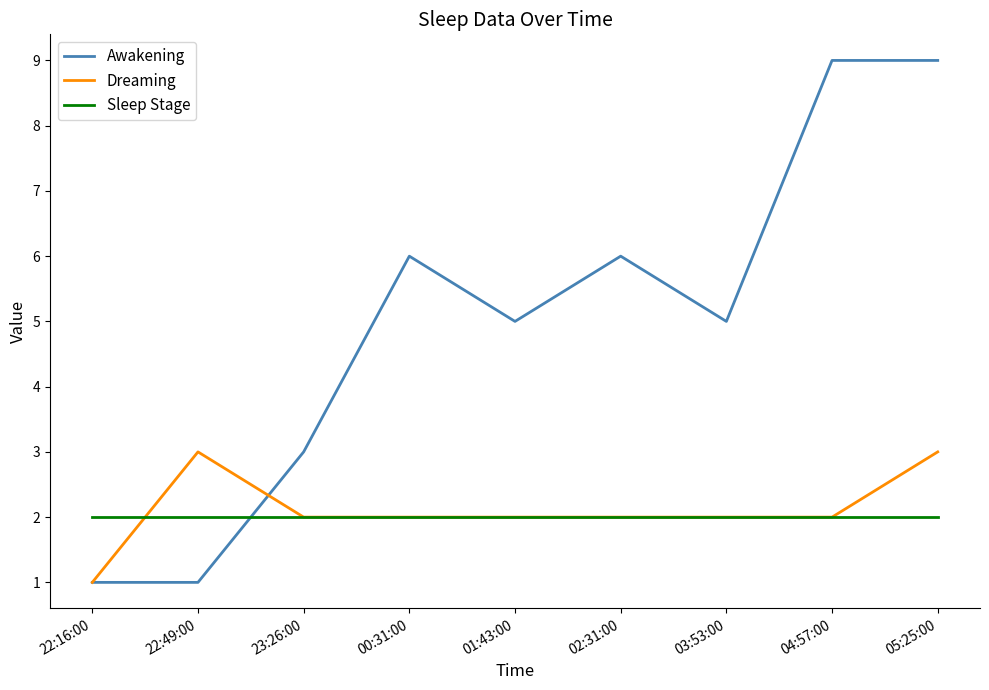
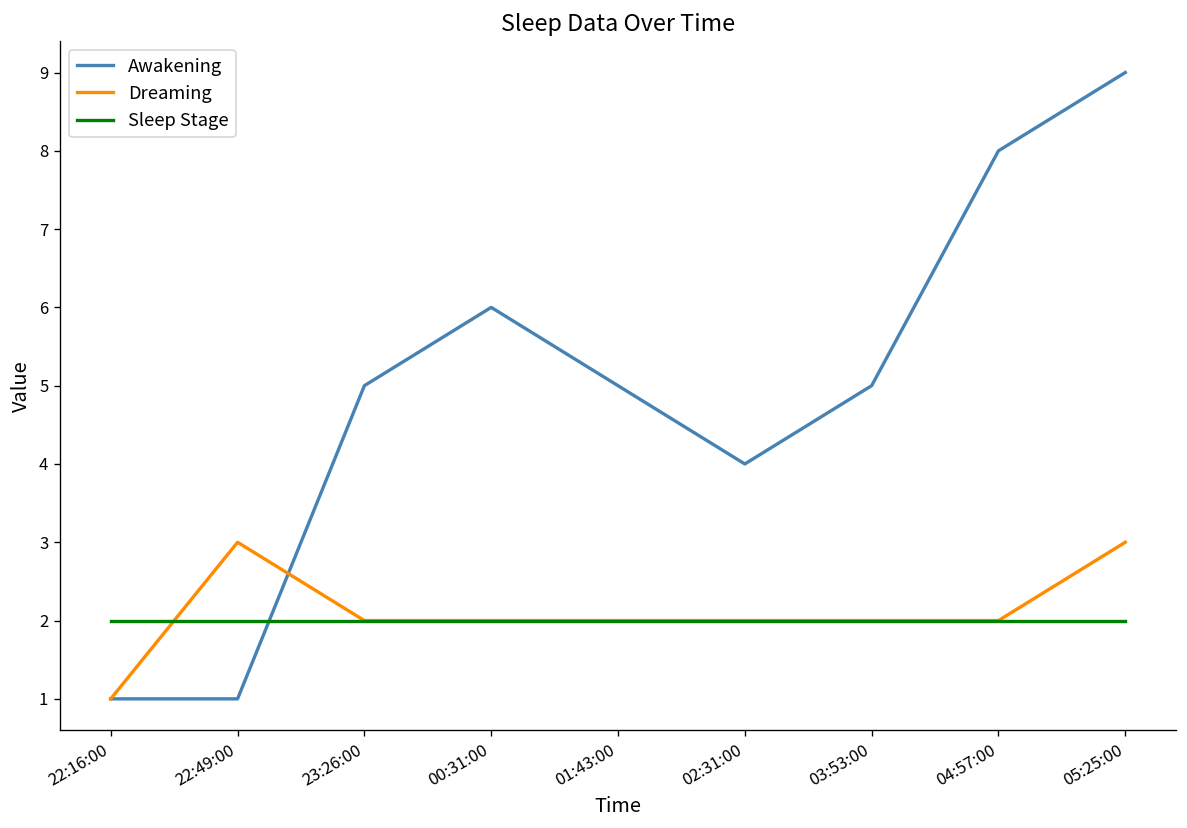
Awakening, 23:26:00: 3 -> 5
Awakening, 02:31:00: 6 -> 4
Awakening, 04:57:00: 9 -> 8
